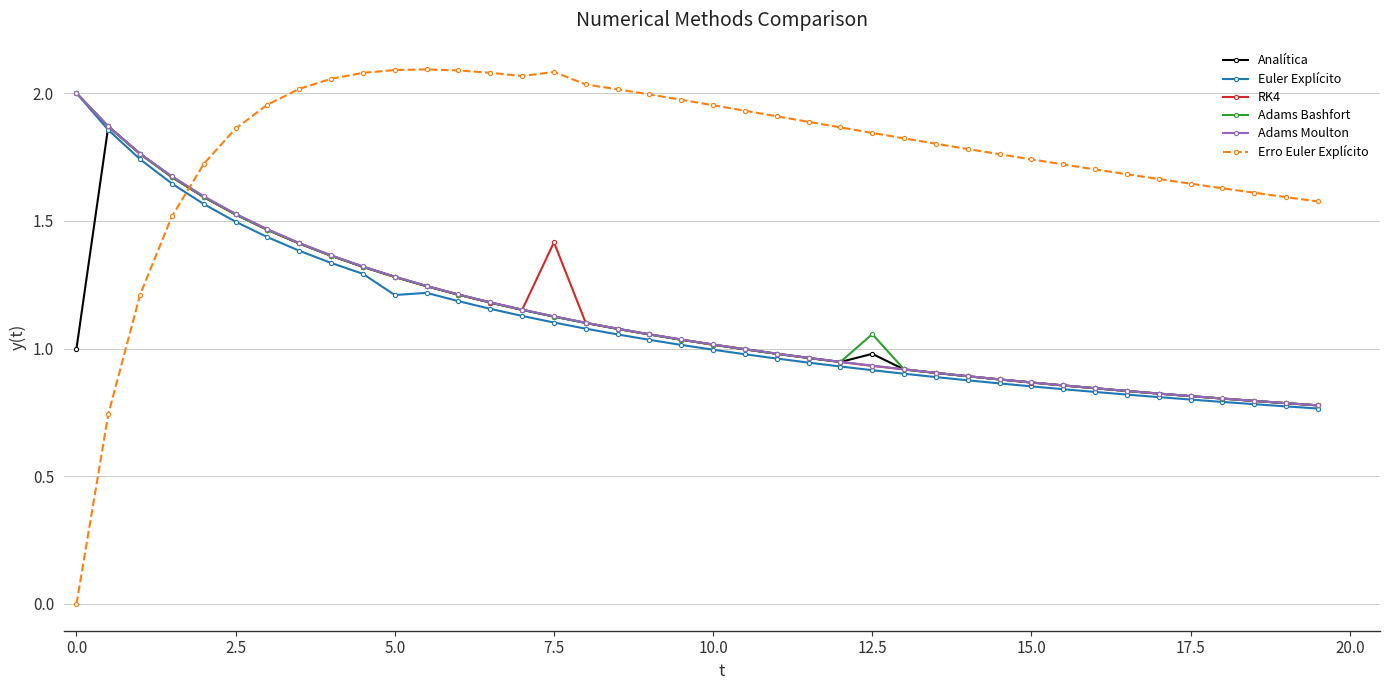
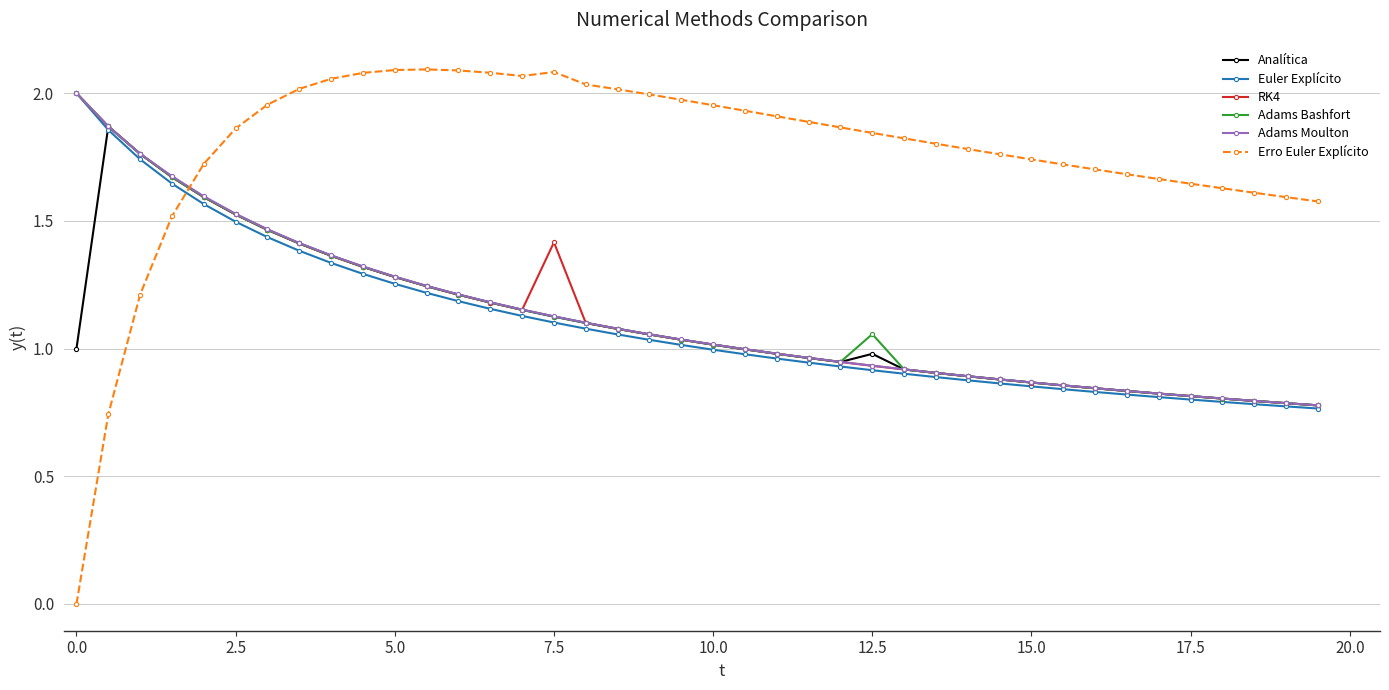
Euler Explícito, 5.0: 1.21 -> 1.25
